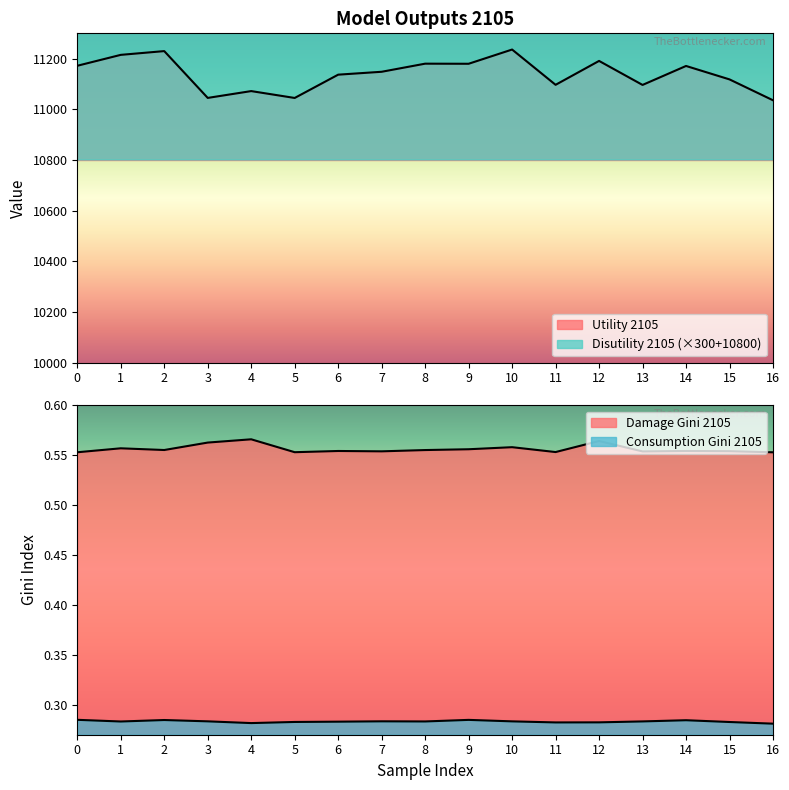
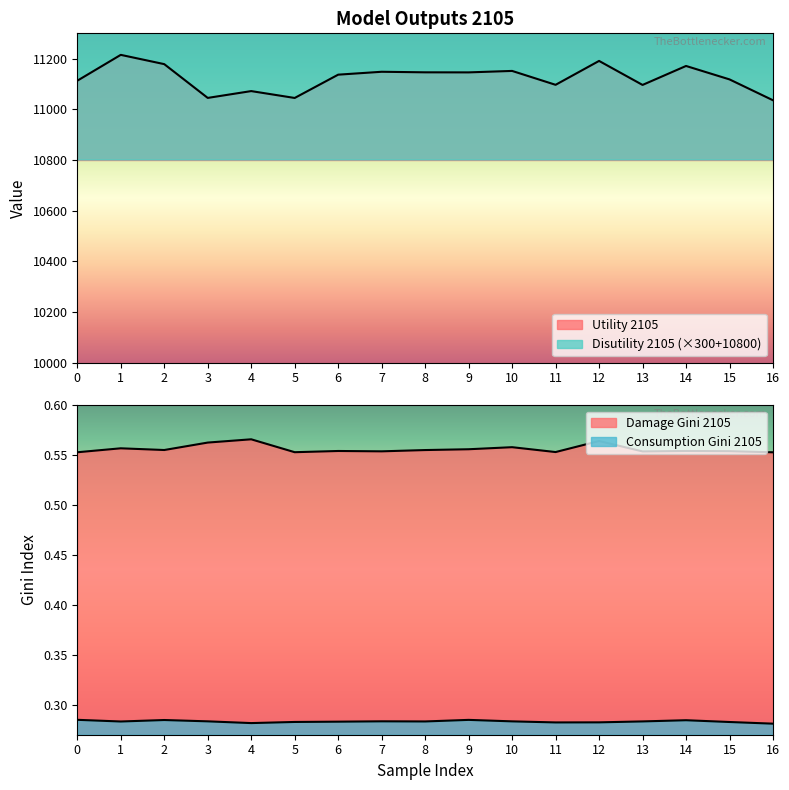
Model Outputs 2105, Utility 2105, 0: 11170 -> 11110
Model Outputs 2105, Utility 2105, 2: 11230 -> 11180
Model Outputs 2105, Utility 2105, 8: 11180 -> 11150
Model Outputs 2105, Utility 2105, 9: 11180 -> 11150
Model Outputs 2105, Utility 2105, 10: 11240 -> 11150
